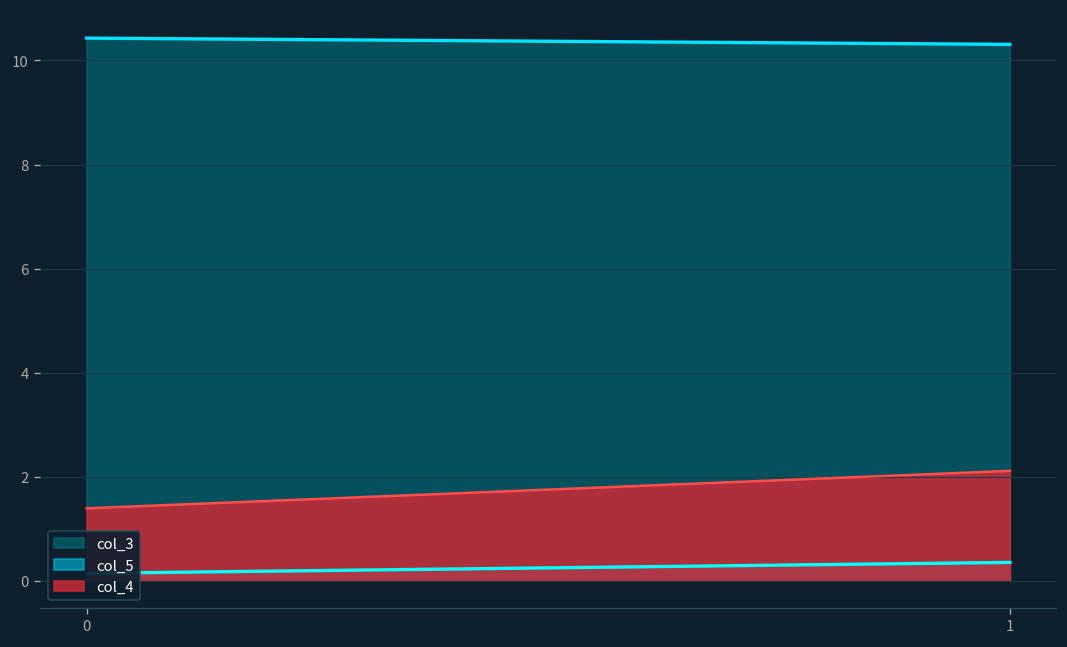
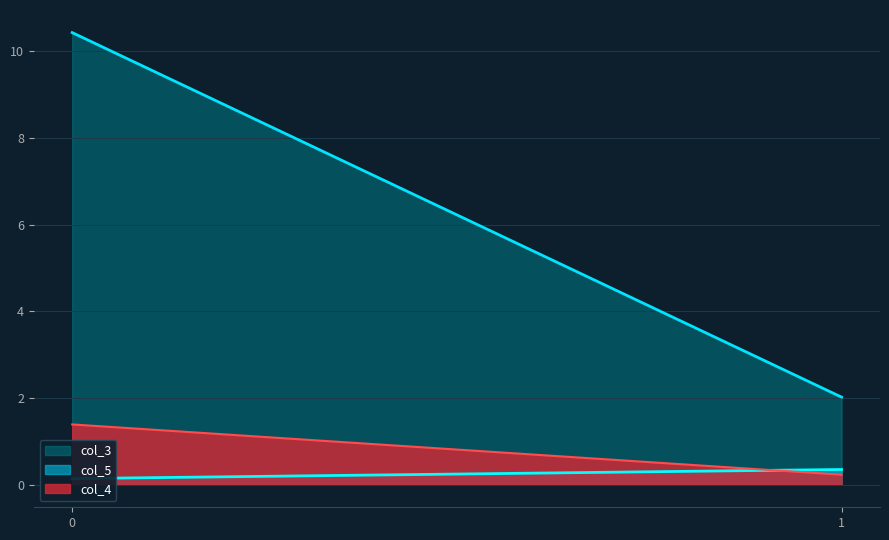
col_3, 1: 10.3 -> 2.0
col_4, 1: 2.1 -> 0.2
